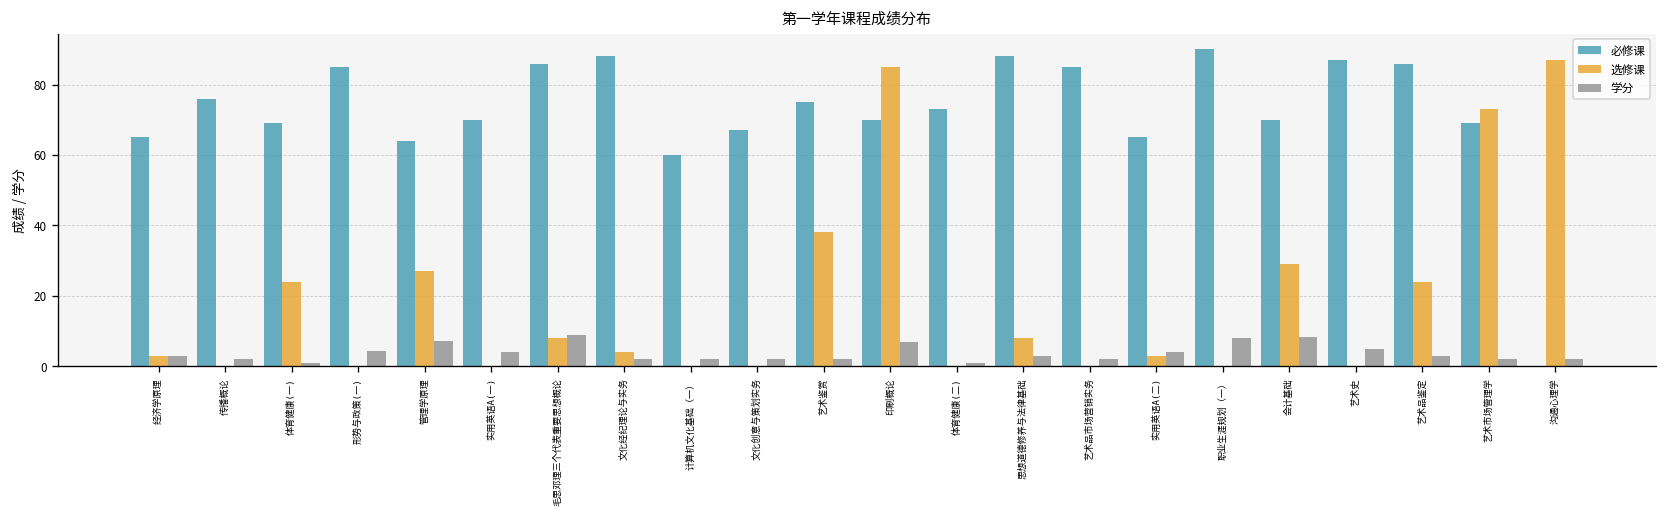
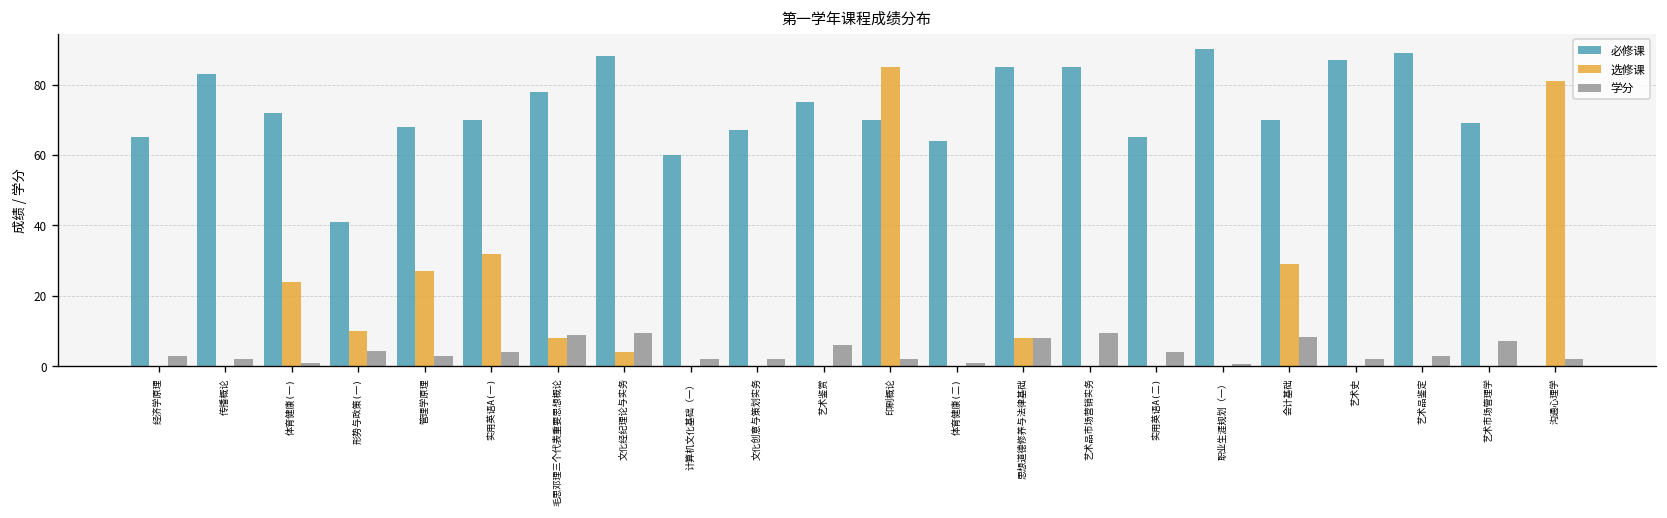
选修课, 经济学原理: 3 -> 0
必修课, 传播概论: 76 -> 83
必修课, 体育健康(一): 69 -> 72
必修课, 形势与政策(一): 85 -> 41
选修课, 形势与政策(一): 0 -> 10
必修课, 管理学原理: 64 -> 68
学分, 管理学原理: 7 -> 3
选修课, 实用英语A(一): 0 -> 32
必修课, 毛思邓理三个代表重要思想概论: 86 -> 78
学分, 文化经纪理论与实务: 2 -> 10
选修课, 艺术鉴赏: 38 -> 0
学分, 艺术鉴赏: 2 -> 6
学分, 印刷概论: 7 -> 2
必修课, 体育健康(二): 73 -> 64
必修课, 思想道德修养与法律基础: 88 -> 85
学分, 思想道德修养与法律基础: 3 -> 8
学分, 艺术品市场营销实务: 2 -> 10
选修课, 实用英语A(二): 3 -> 0
学分, 职业生涯规划（一）: 8 -> 1
学分, 艺术史: 5 -> 2
必修课, 艺术品鉴定: 86 -> 89
选修课, 艺术品鉴定: 24 -> 0
选修课, 艺术市场管理学: 73 -> 0
学分, 艺术市场管理学: 2 -> 7
选修课, 沟通心理学: 87 -> 81
